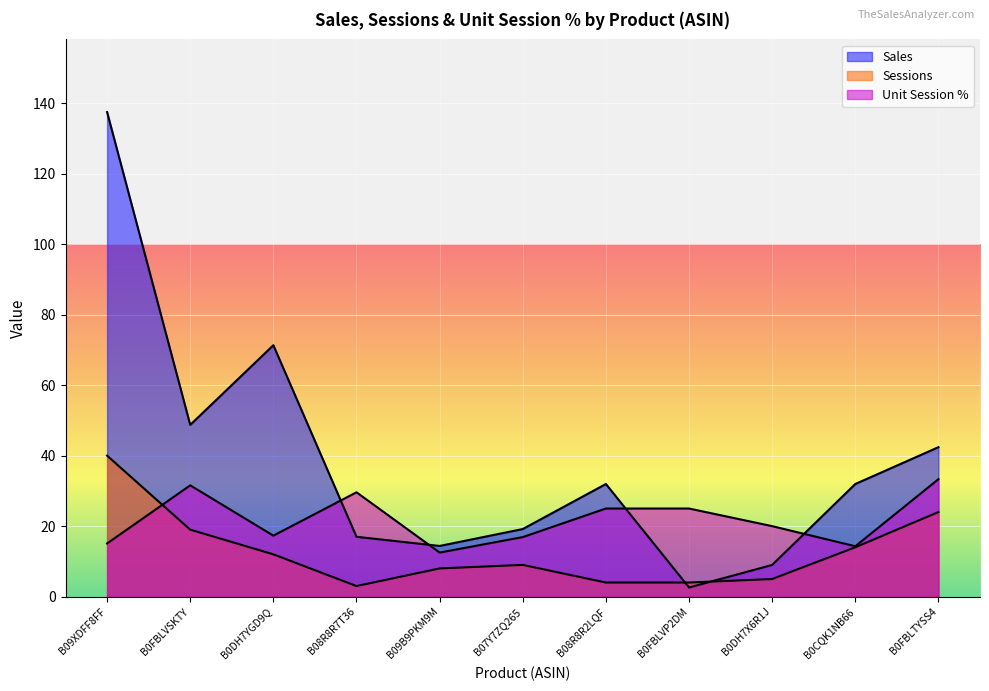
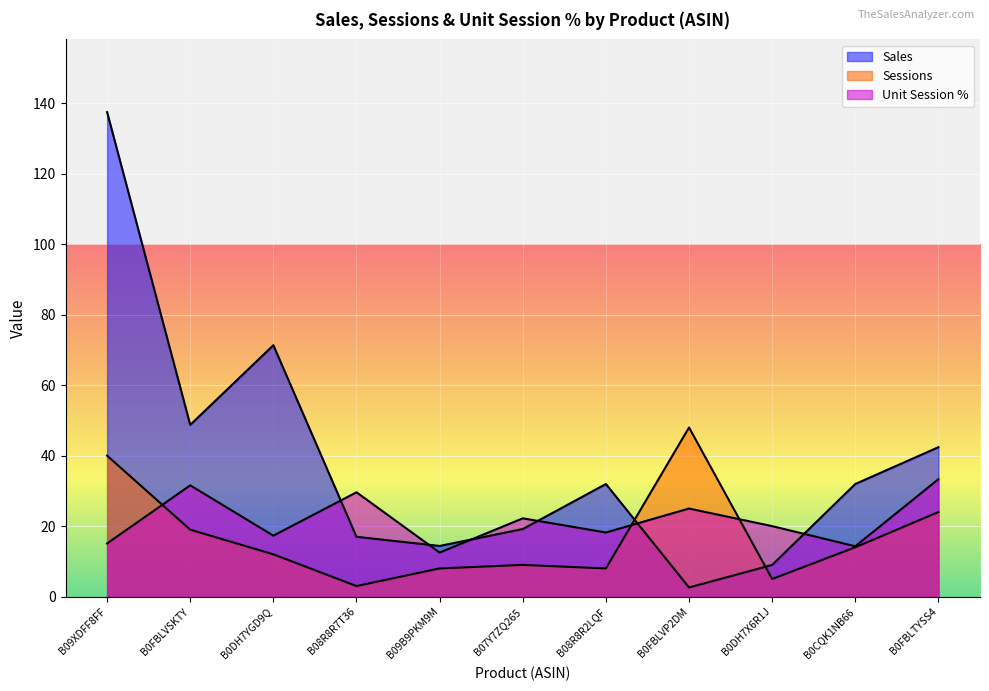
Unit Session %, B07Y7ZQ265: 17 -> 22
Sessions, B08R8R2LQF: 4 -> 8
Unit Session %, B08R8R2LQF: 25 -> 18
Sessions, B0FBLVP2DM: 4 -> 48
